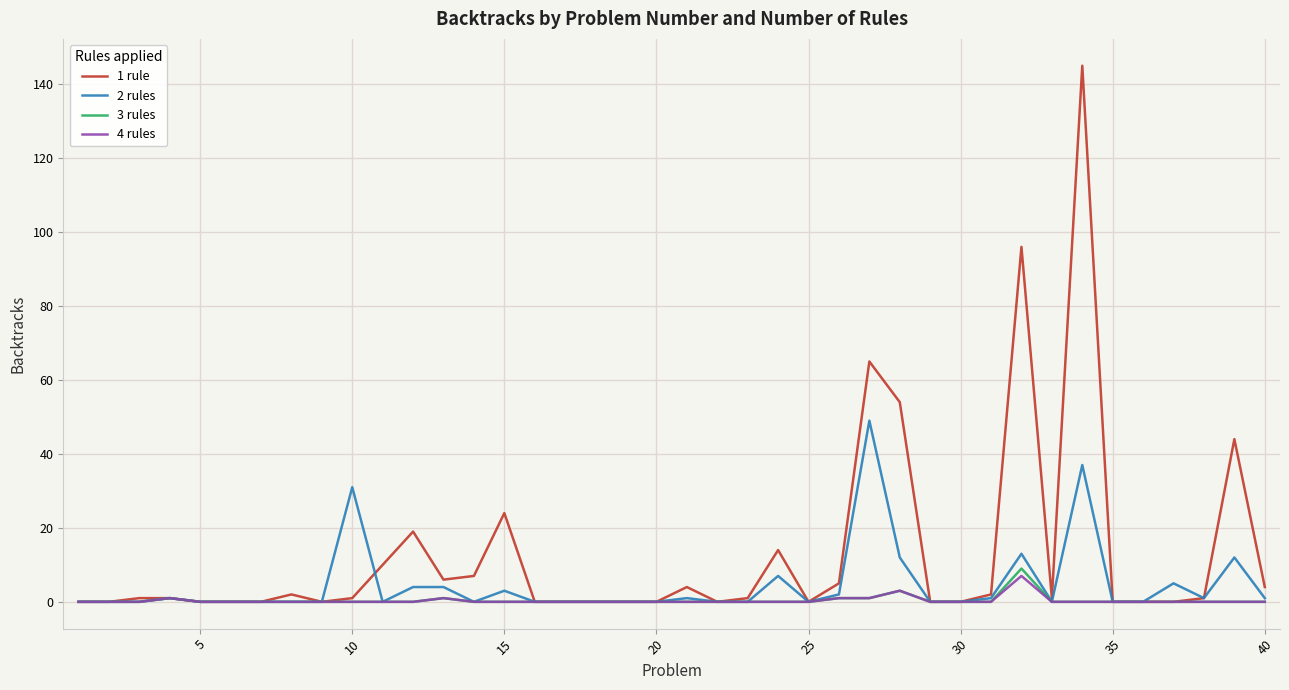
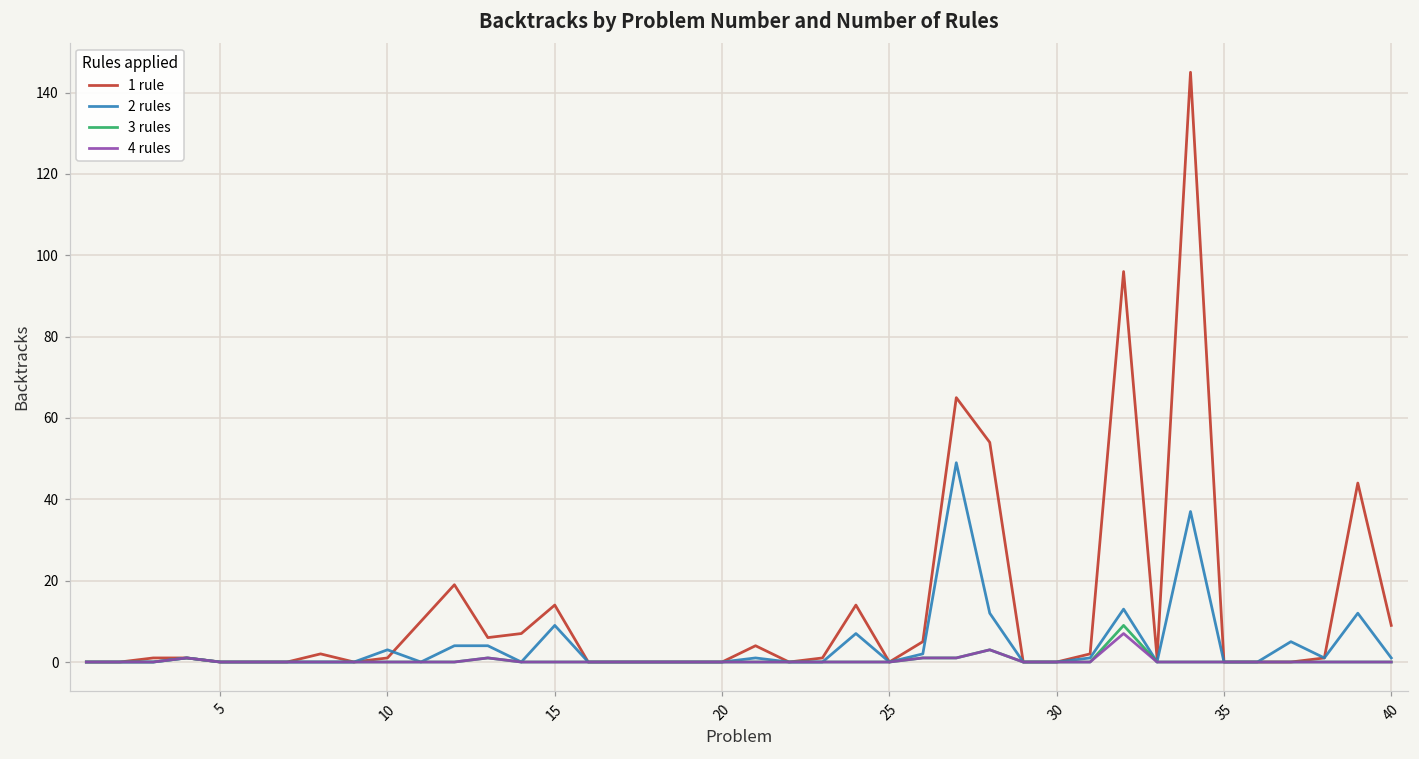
2 rules, 10: 31 -> 3
1 rule, 15: 24 -> 14
2 rules, 15: 3 -> 9
1 rule, 40: 4 -> 9
